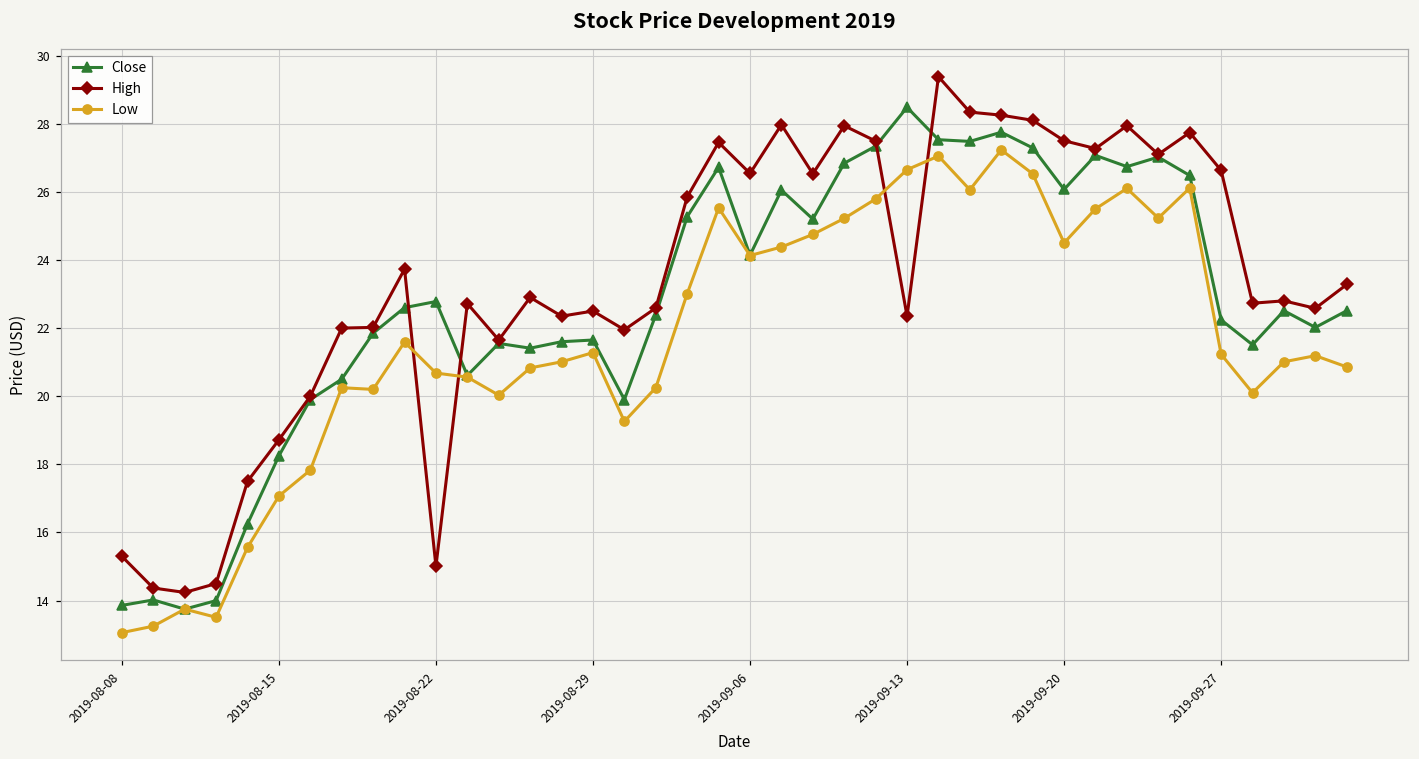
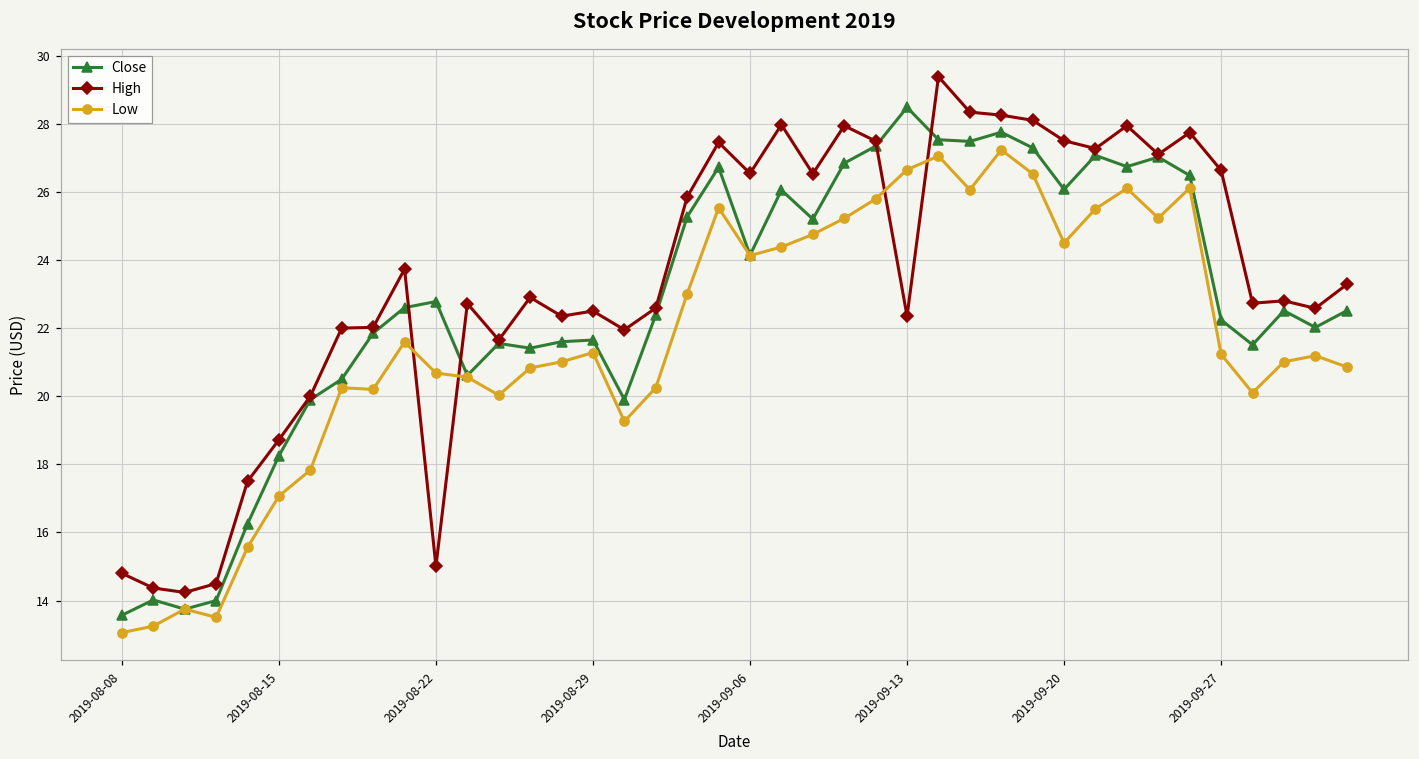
Close, 2019-08-08: 13.9 -> 13.6
High, 2019-08-08: 15.3 -> 14.8
